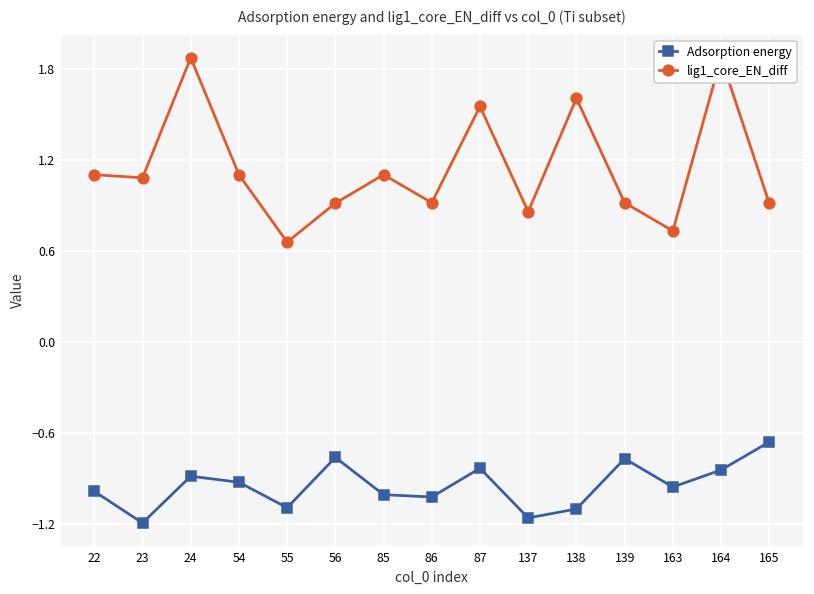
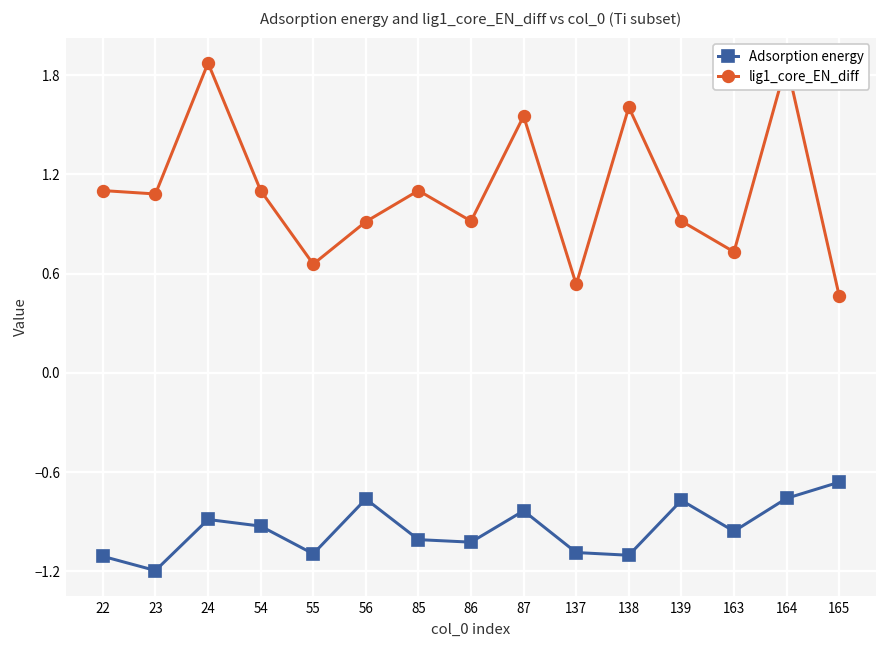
Adsorption energy, 22: -0.99 -> -1.11
Adsorption energy, 137: -1.16 -> -1.09
lig1_core_EN_diff, 137: 0.86 -> 0.53
Adsorption energy, 164: -0.85 -> -0.76
lig1_core_EN_diff, 165: 0.91 -> 0.47
